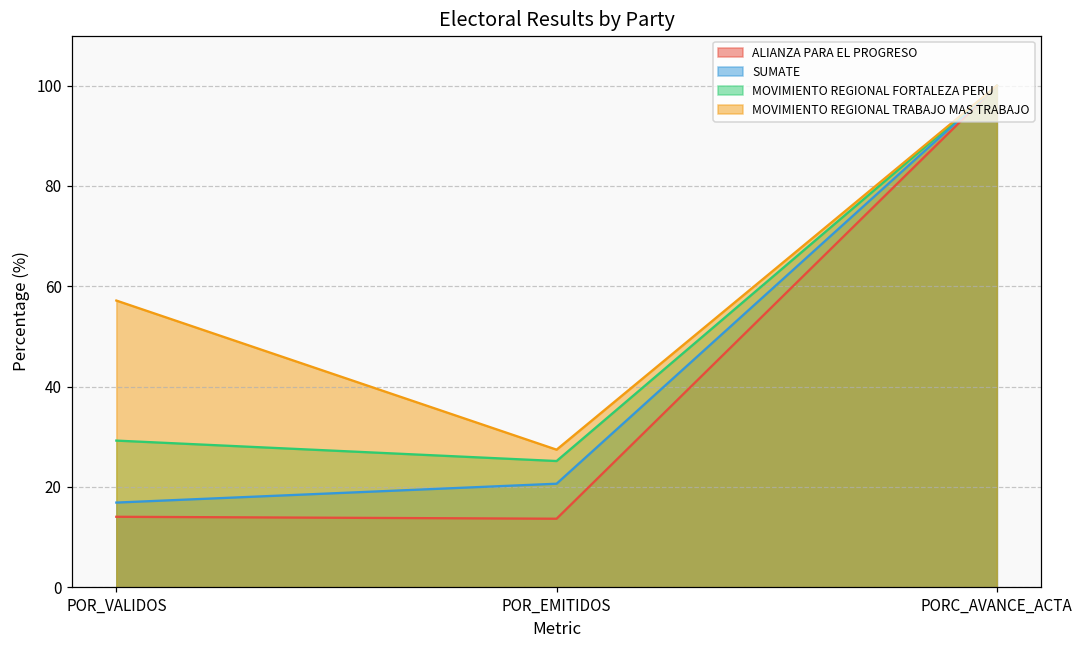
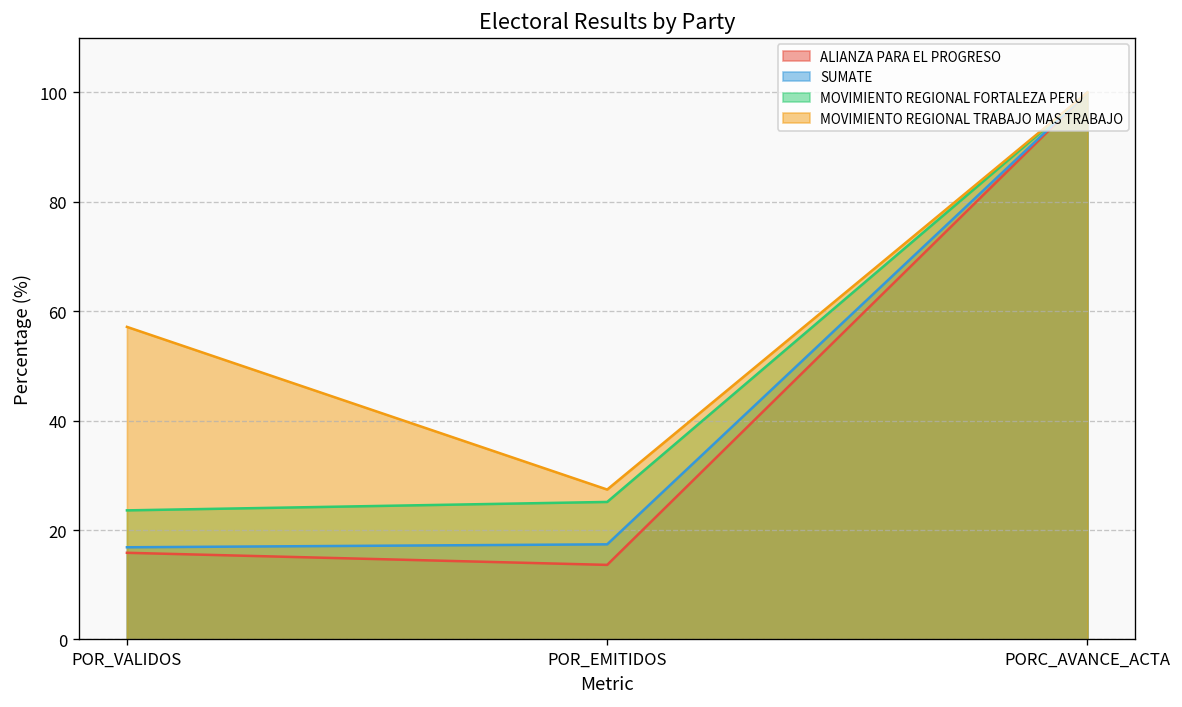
ALIANZA PARA EL PROGRESO, POR_VALIDOS: 14 -> 16
MOVIMIENTO REGIONAL FORTALEZA PERU, POR_VALIDOS: 29 -> 24
SUMATE, POR_EMITIDOS: 21 -> 17
